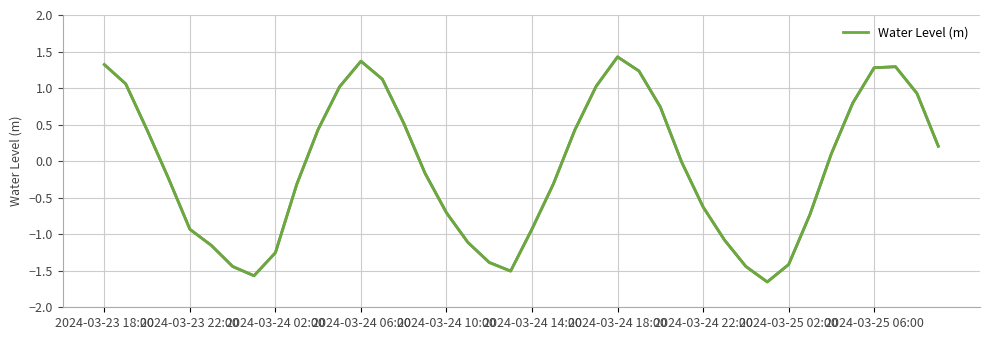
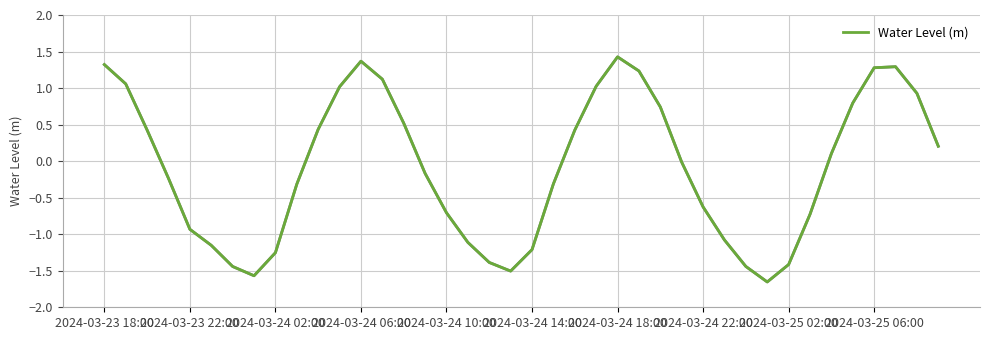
2024-03-24 14:00: -0.9 -> -1.2
